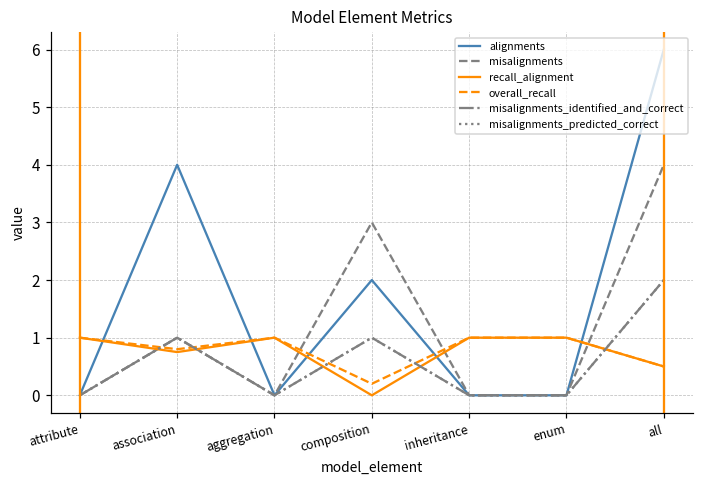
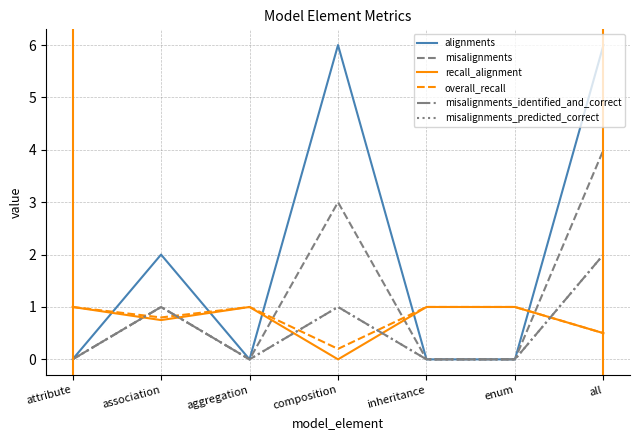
alignments, association: 4 -> 2
alignments, composition: 2 -> 6
